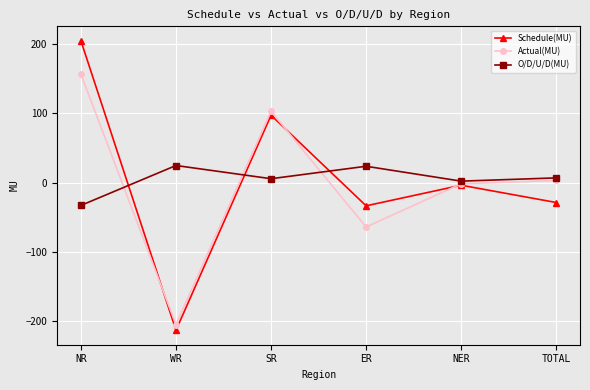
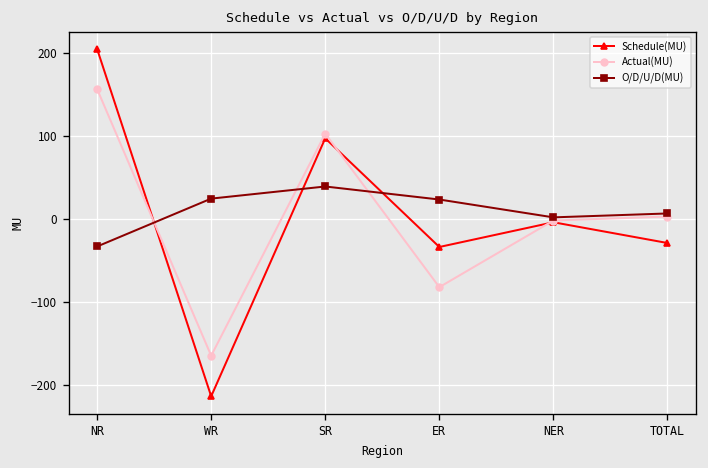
Actual(MU), WR: -210 -> -160
O/D/U/D(MU), SR: 10 -> 40
Actual(MU), ER: -60 -> -80
